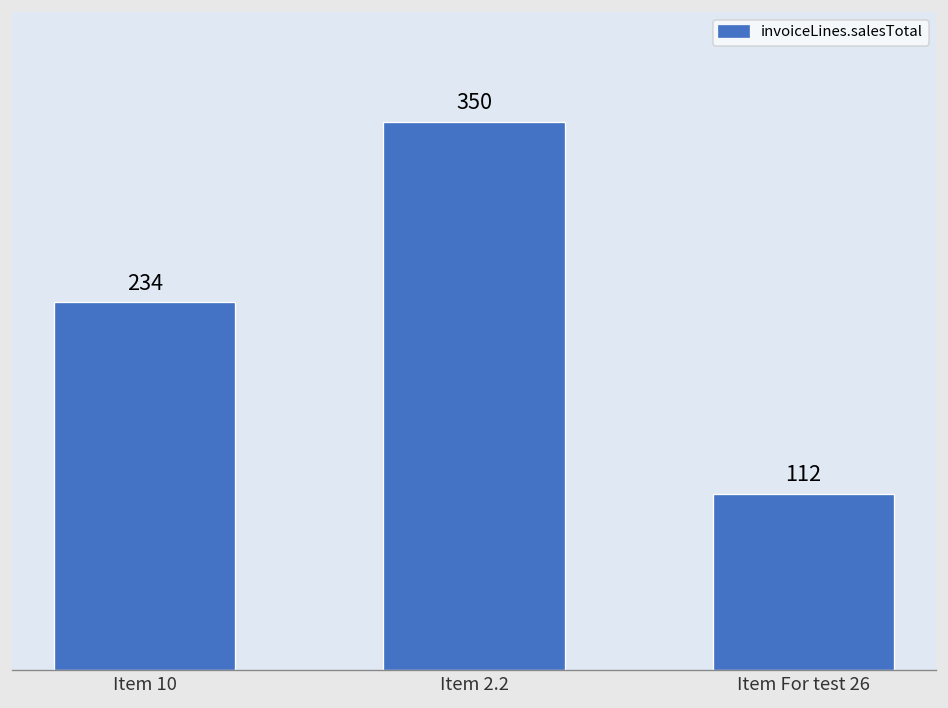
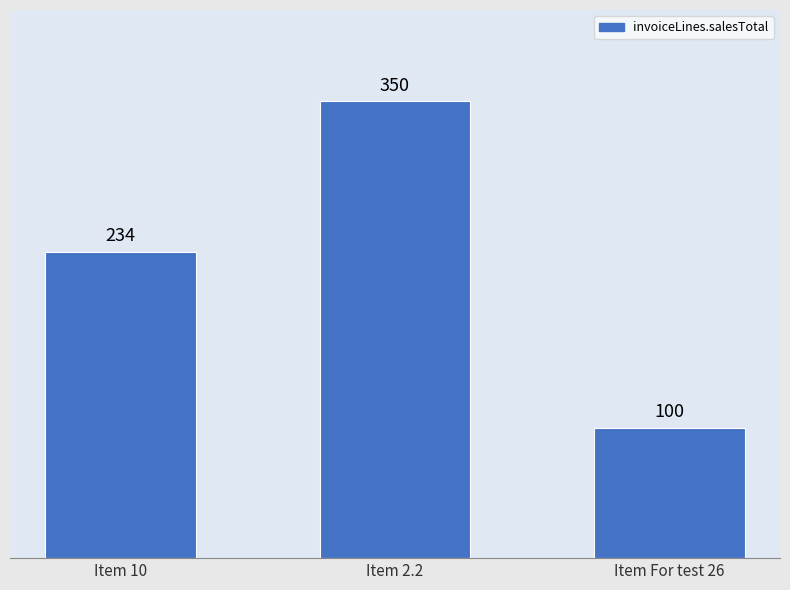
Item For test 26: 112 -> 100
